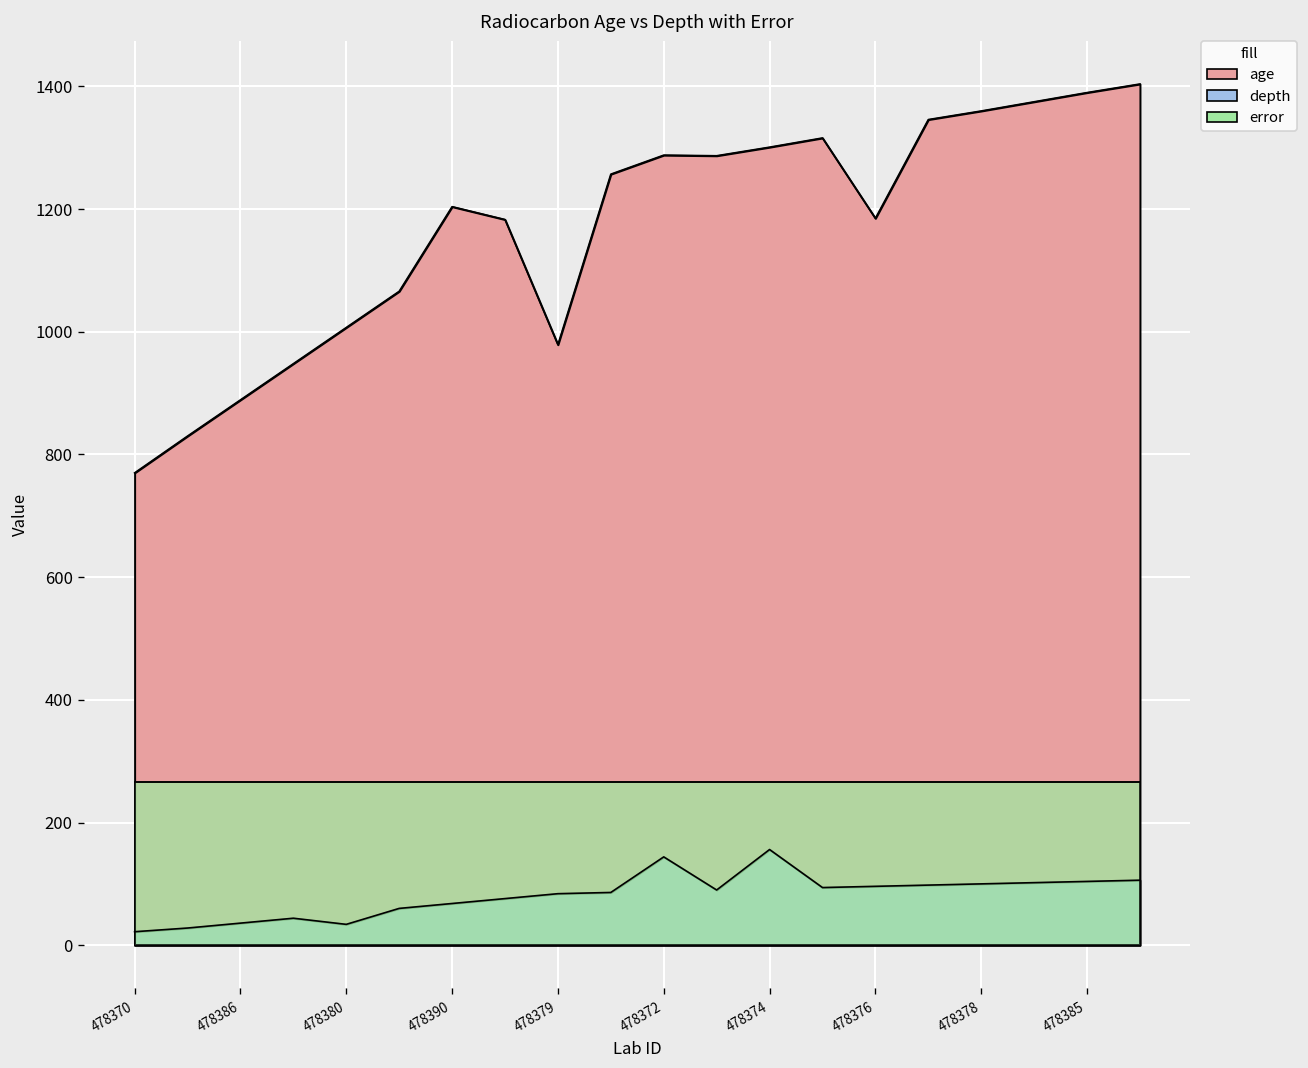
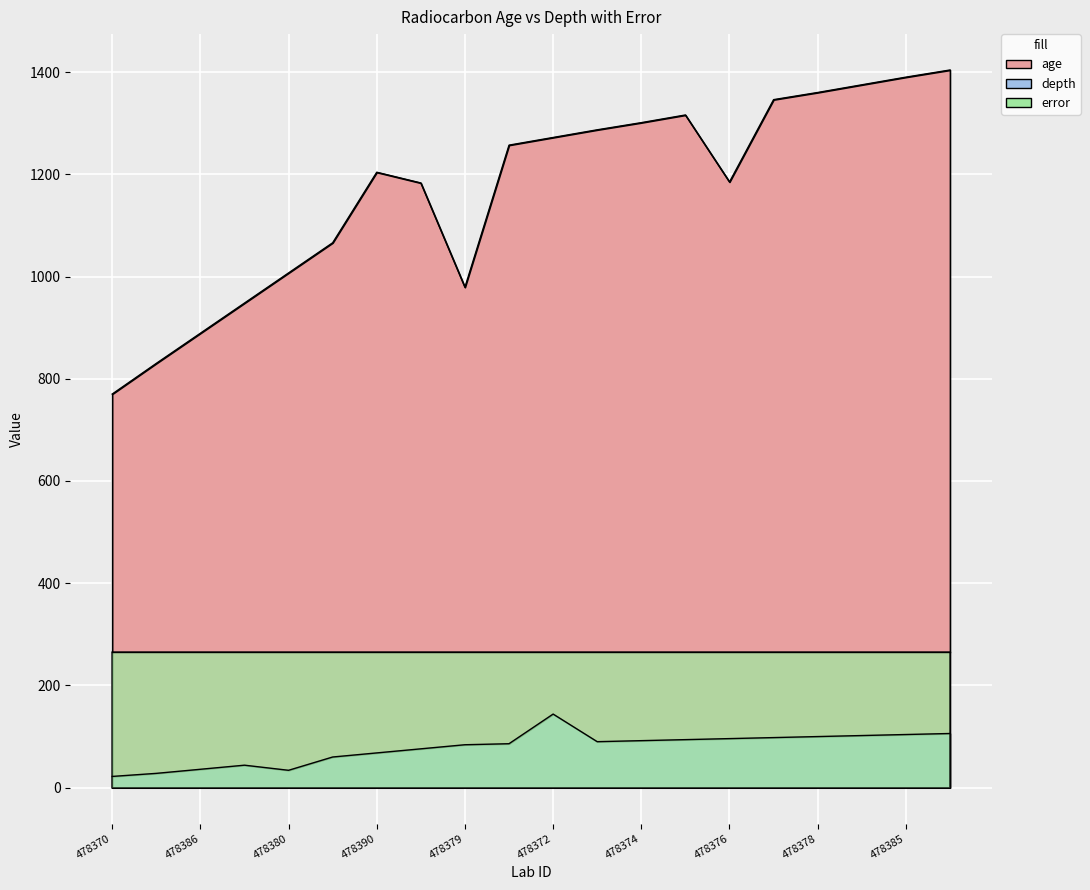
age, 478372: 1290 -> 1270
depth, 478374: 160 -> 90
